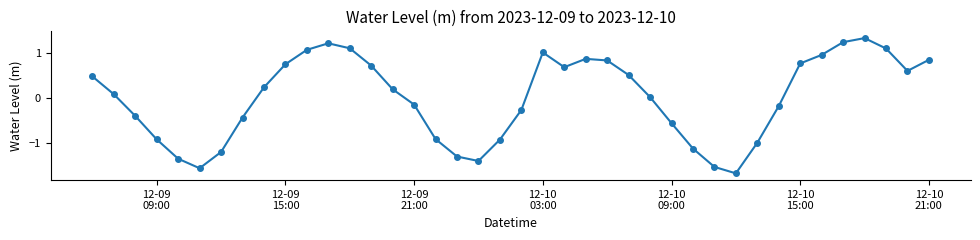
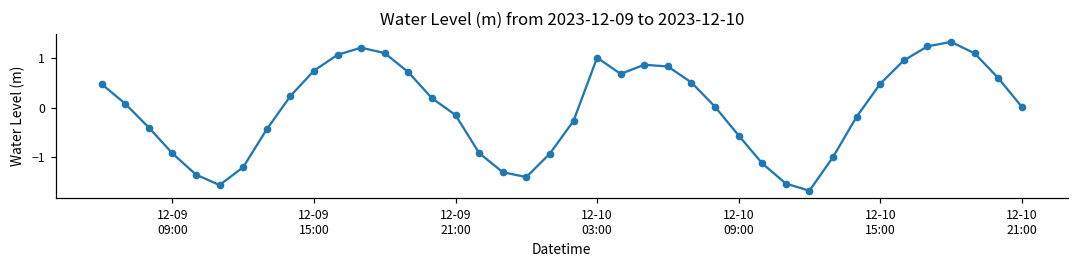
12-10 15:00: 0.8 -> 0.5
12-10 21:00: 0.9 -> 0.0
